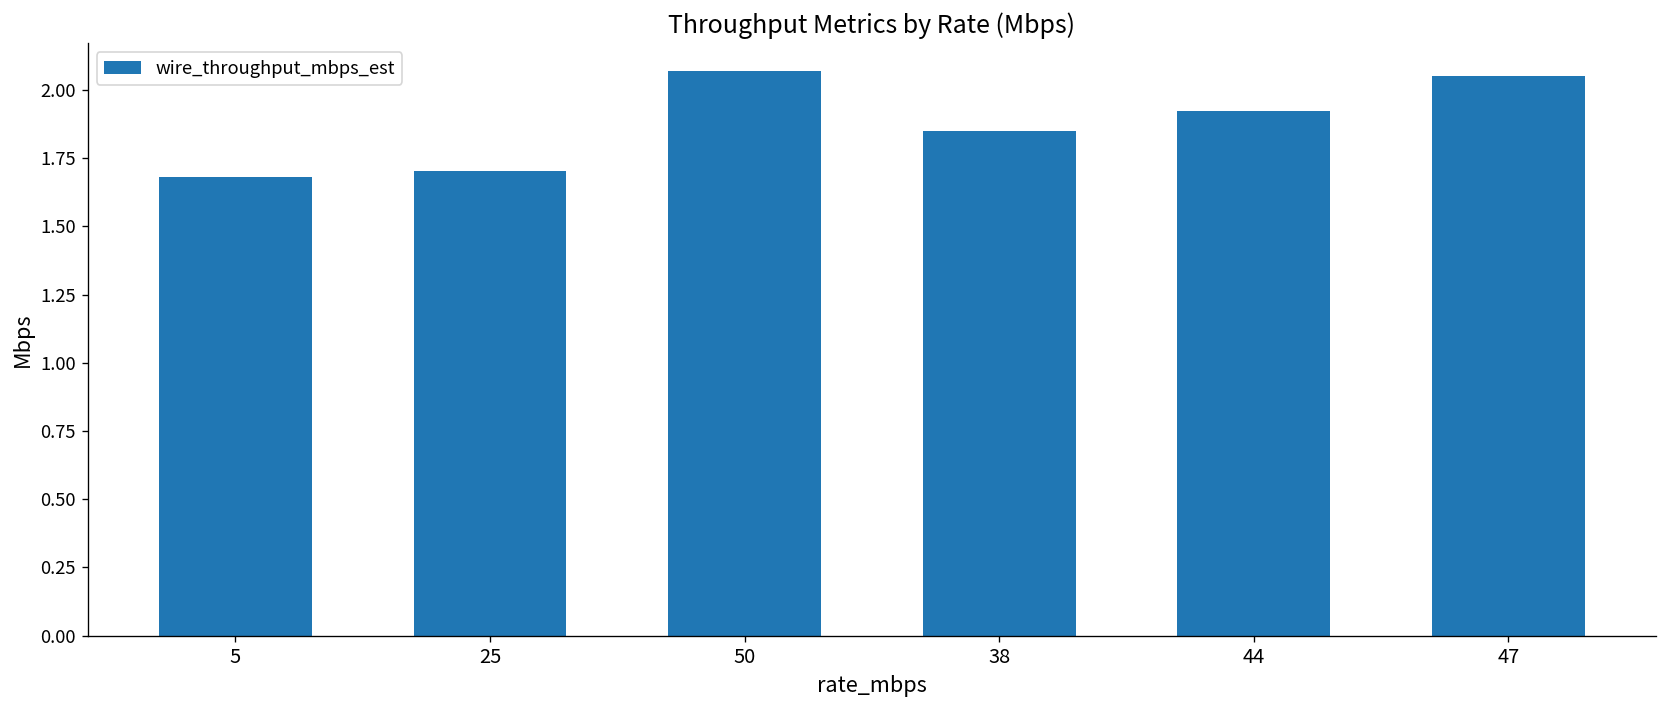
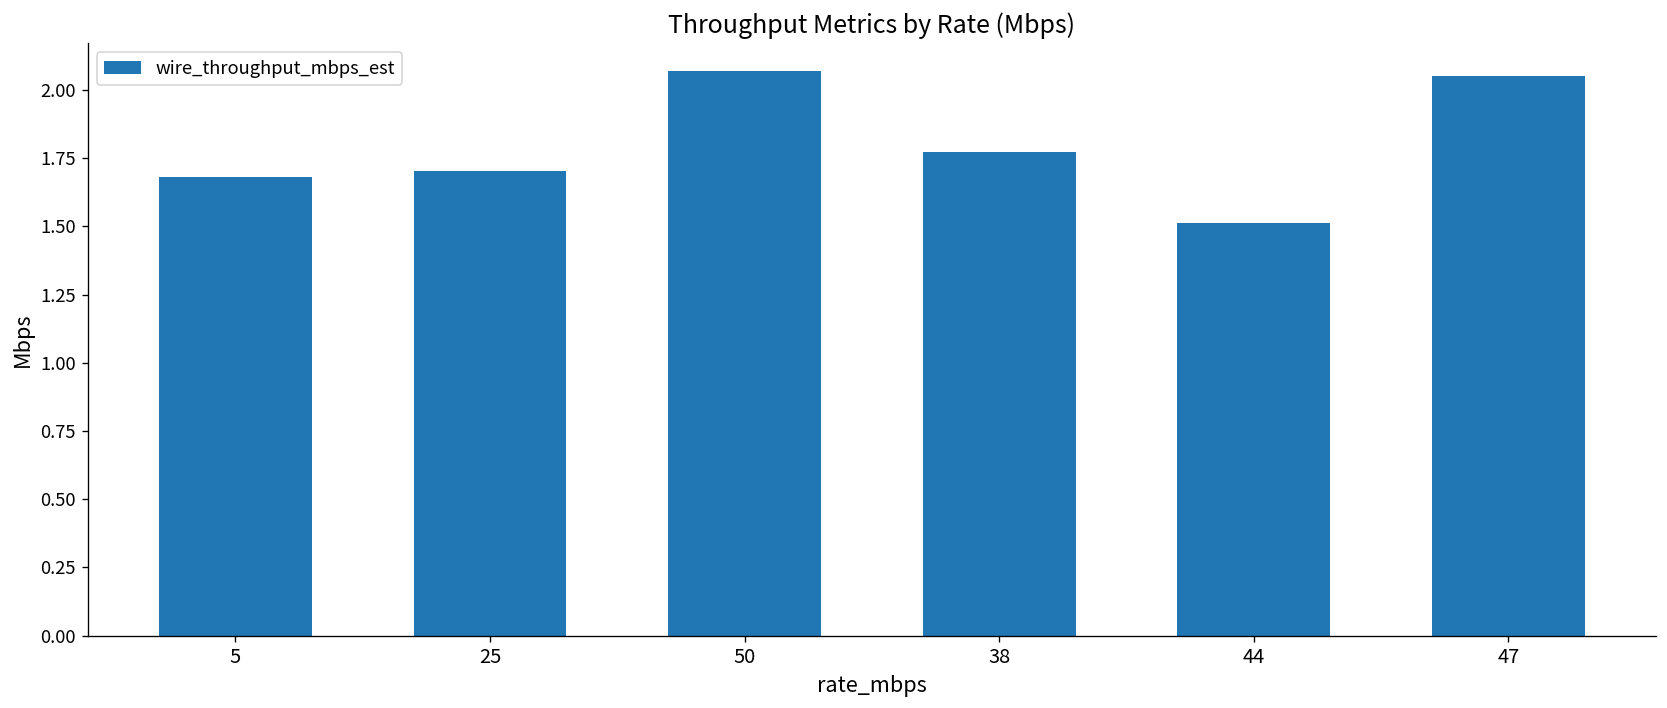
38: 1.85 -> 1.77
44: 1.92 -> 1.51
